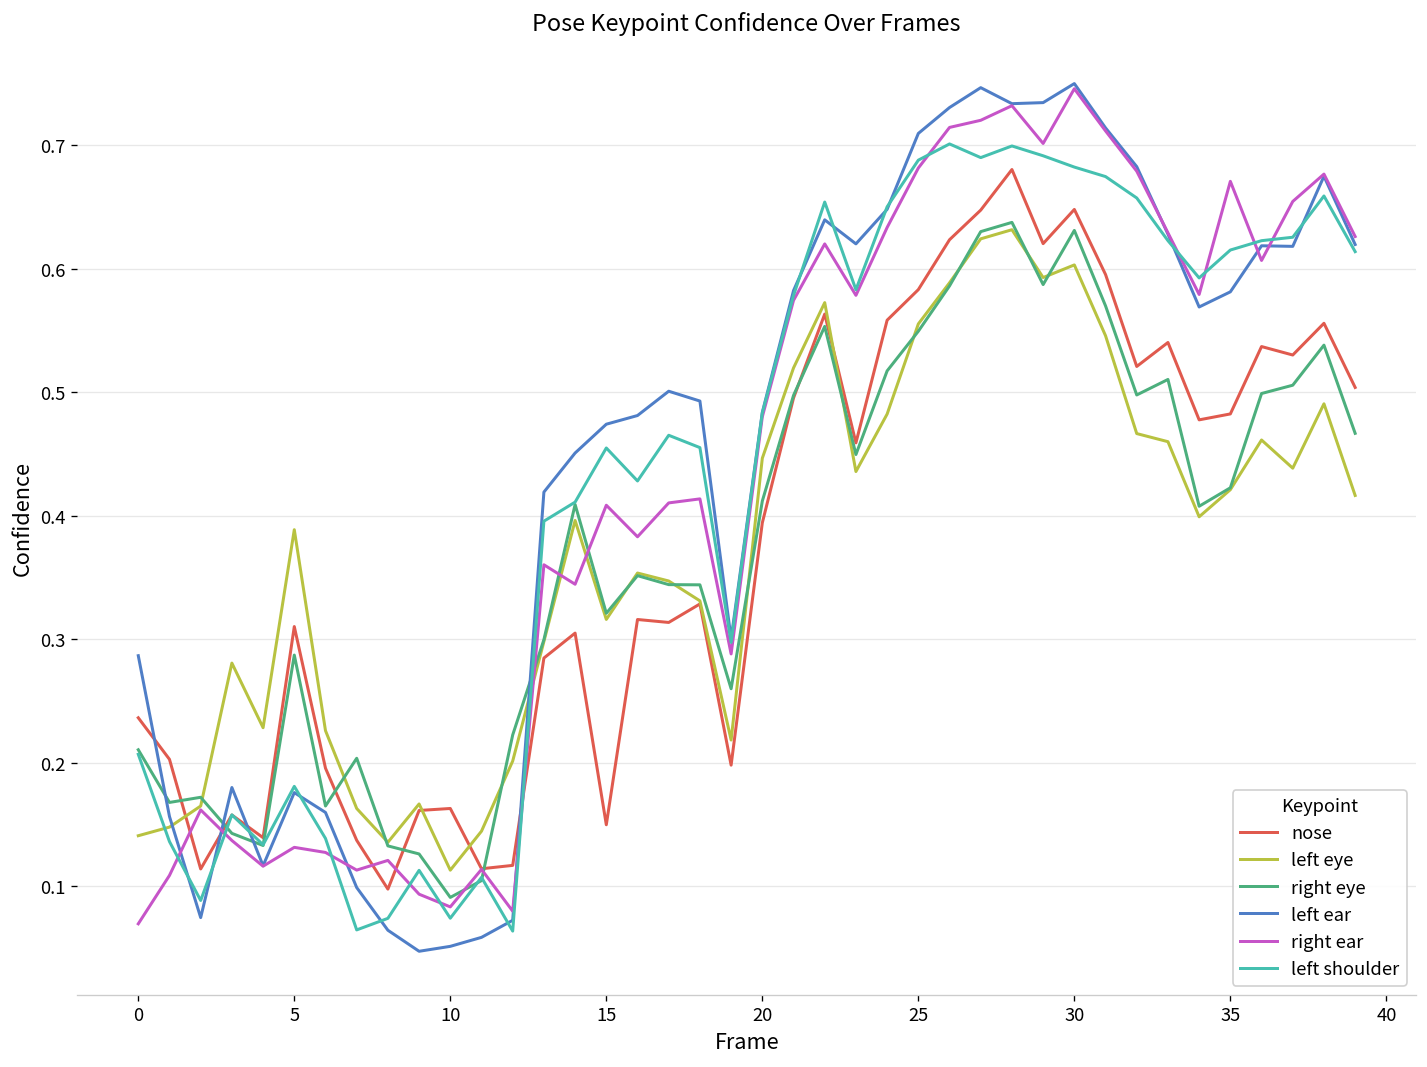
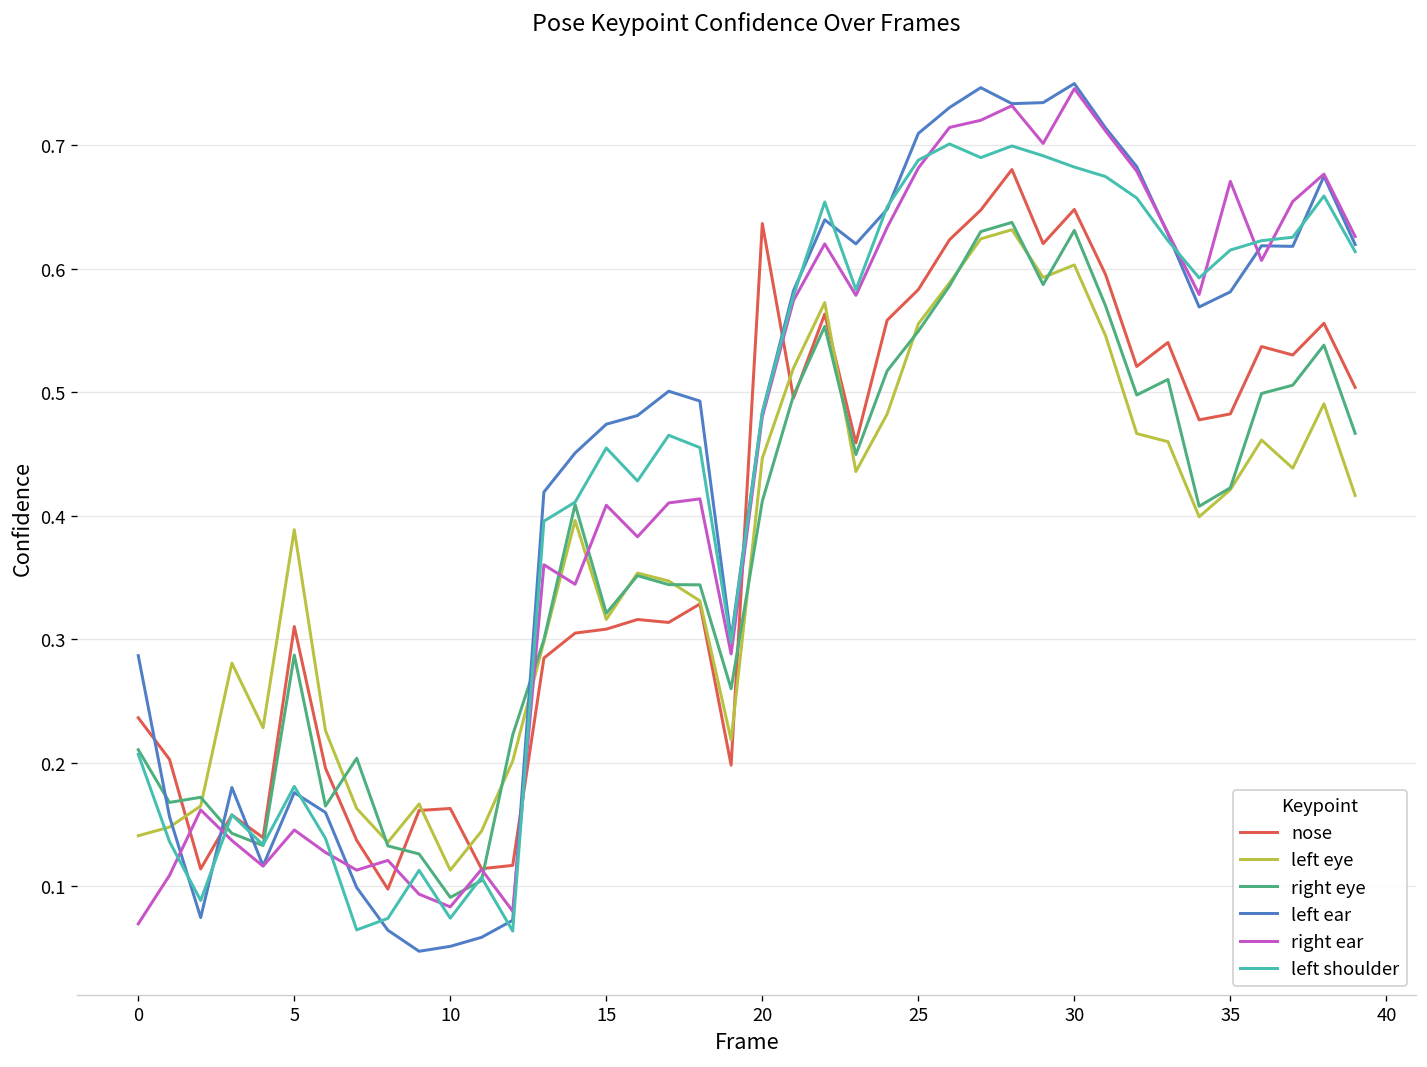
right ear, 5: 0.132 -> 0.146
nose, 15: 0.150 -> 0.308
nose, 20: 0.394 -> 0.636
